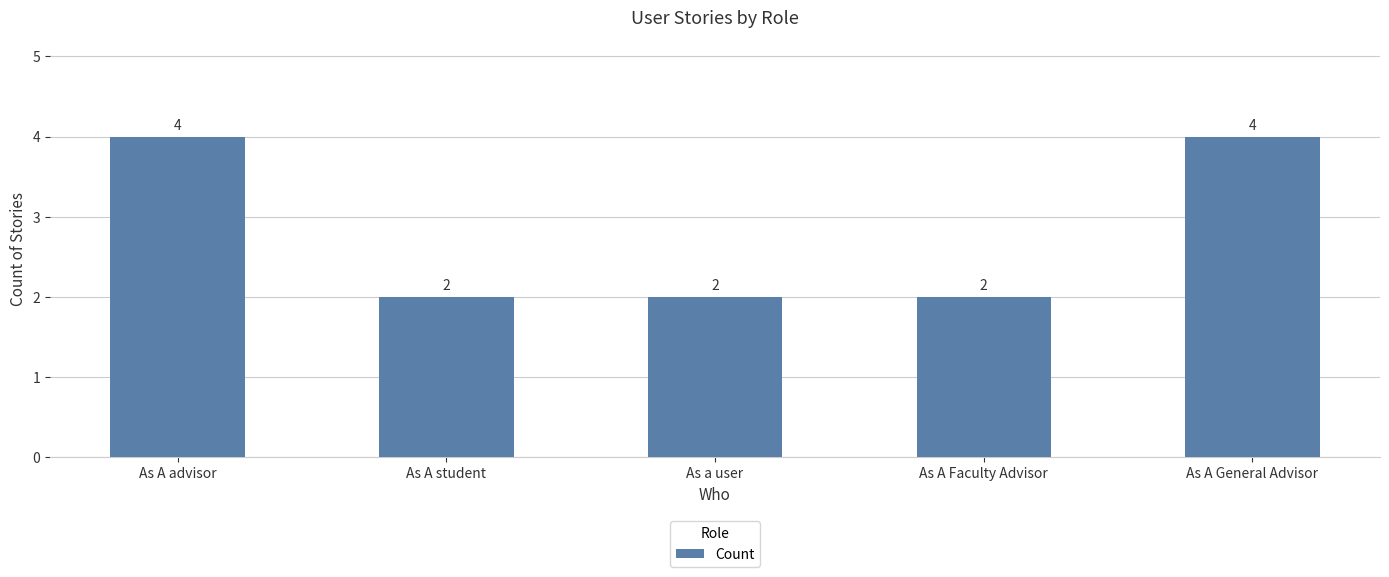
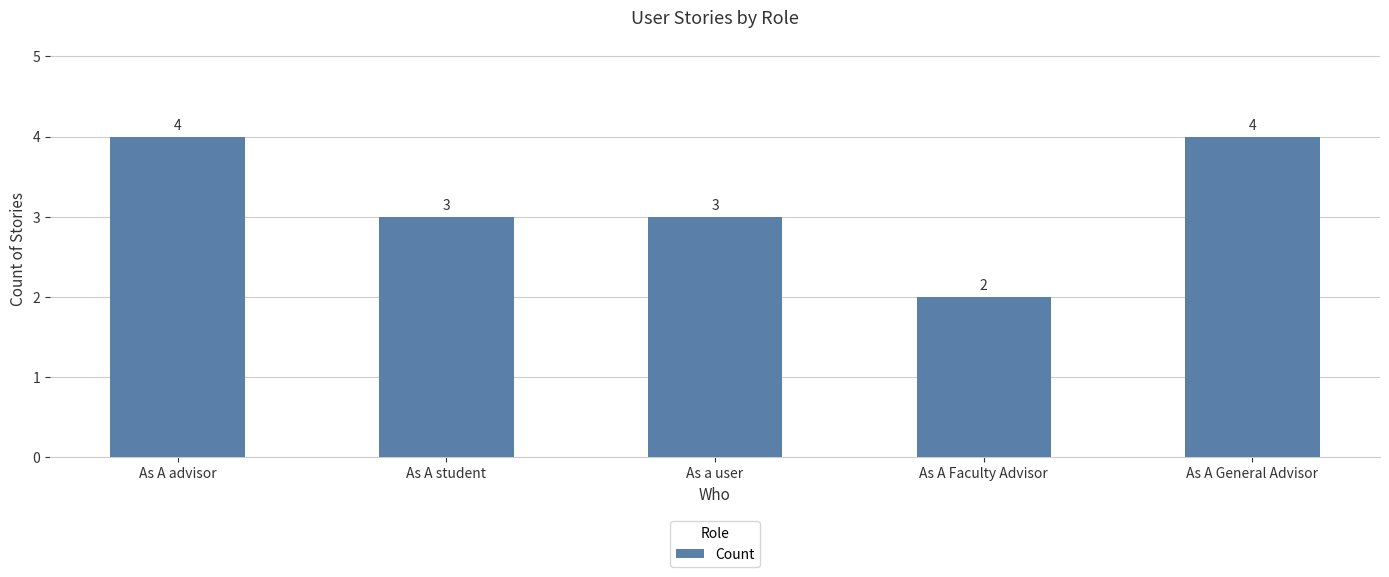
As A student: 2 -> 3
As a user: 2 -> 3
